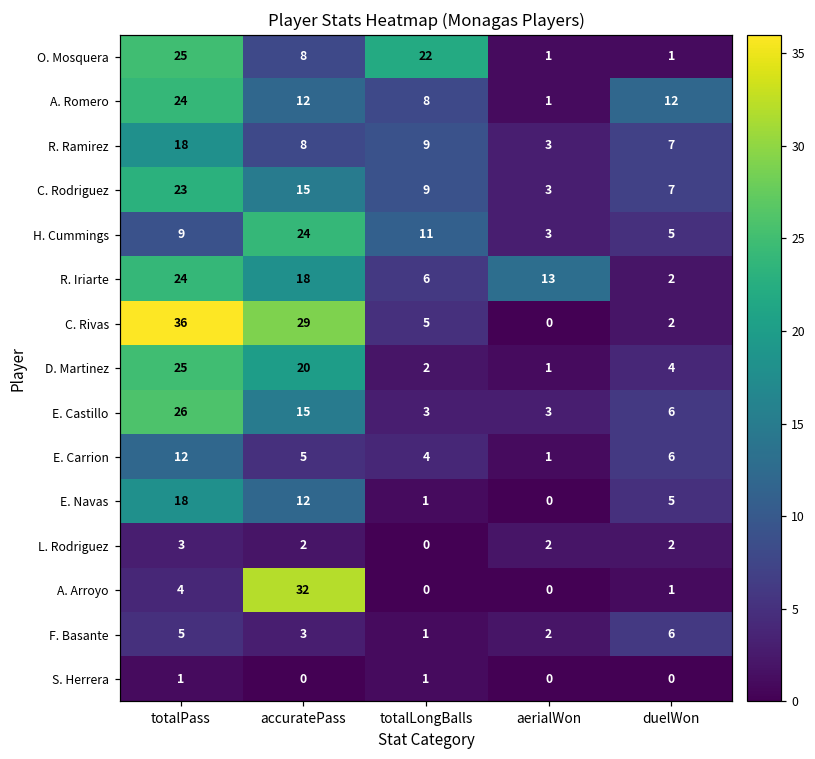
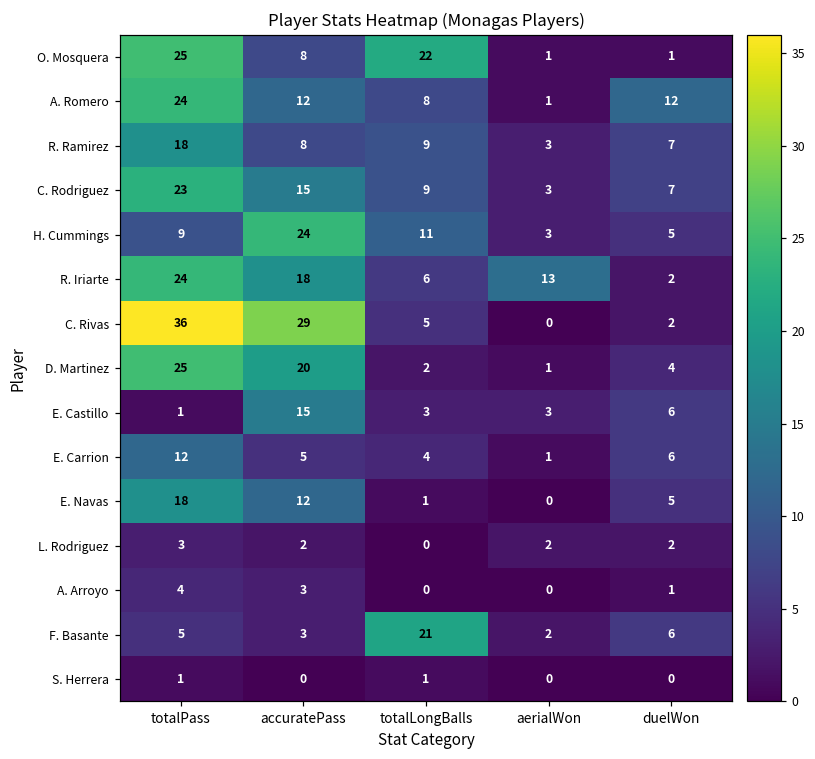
E. Castillo, totalPass: 26 -> 1
A. Arroyo, accuratePass: 32 -> 3
F. Basante, totalLongBalls: 1 -> 21
